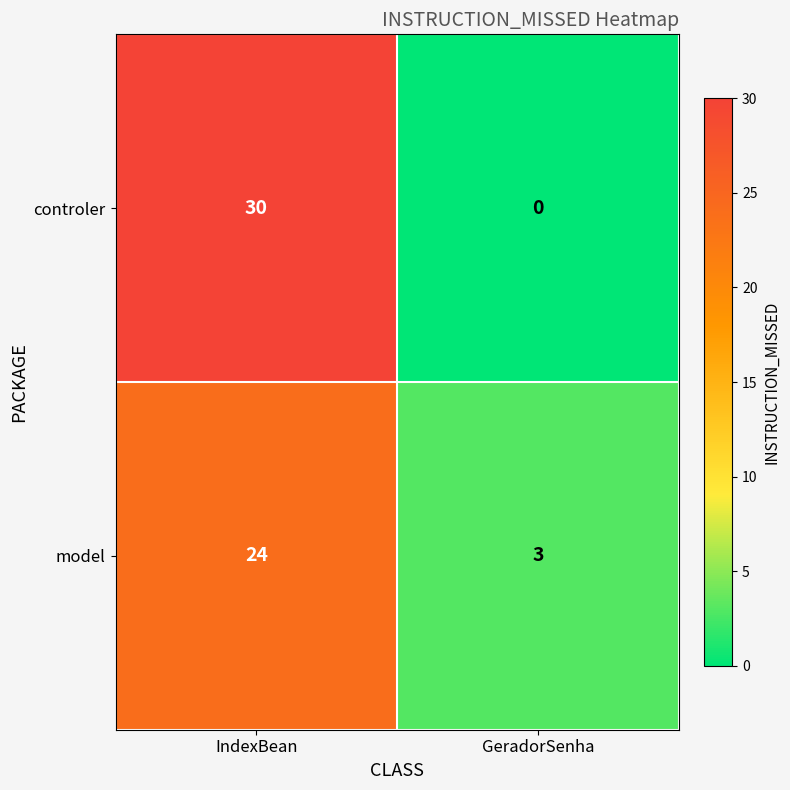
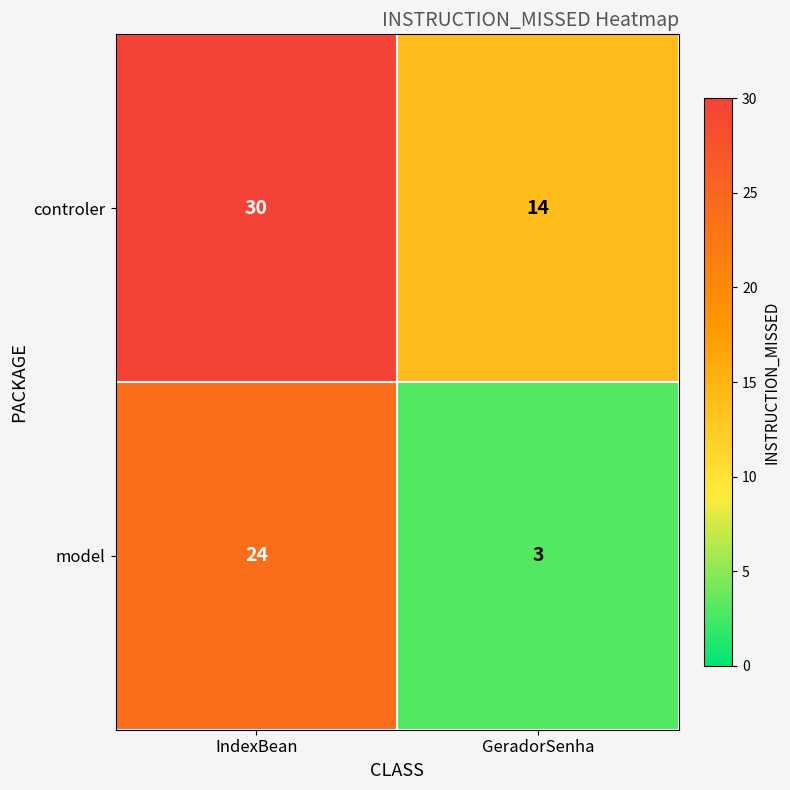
controler, GeradorSenha: 0 -> 14
